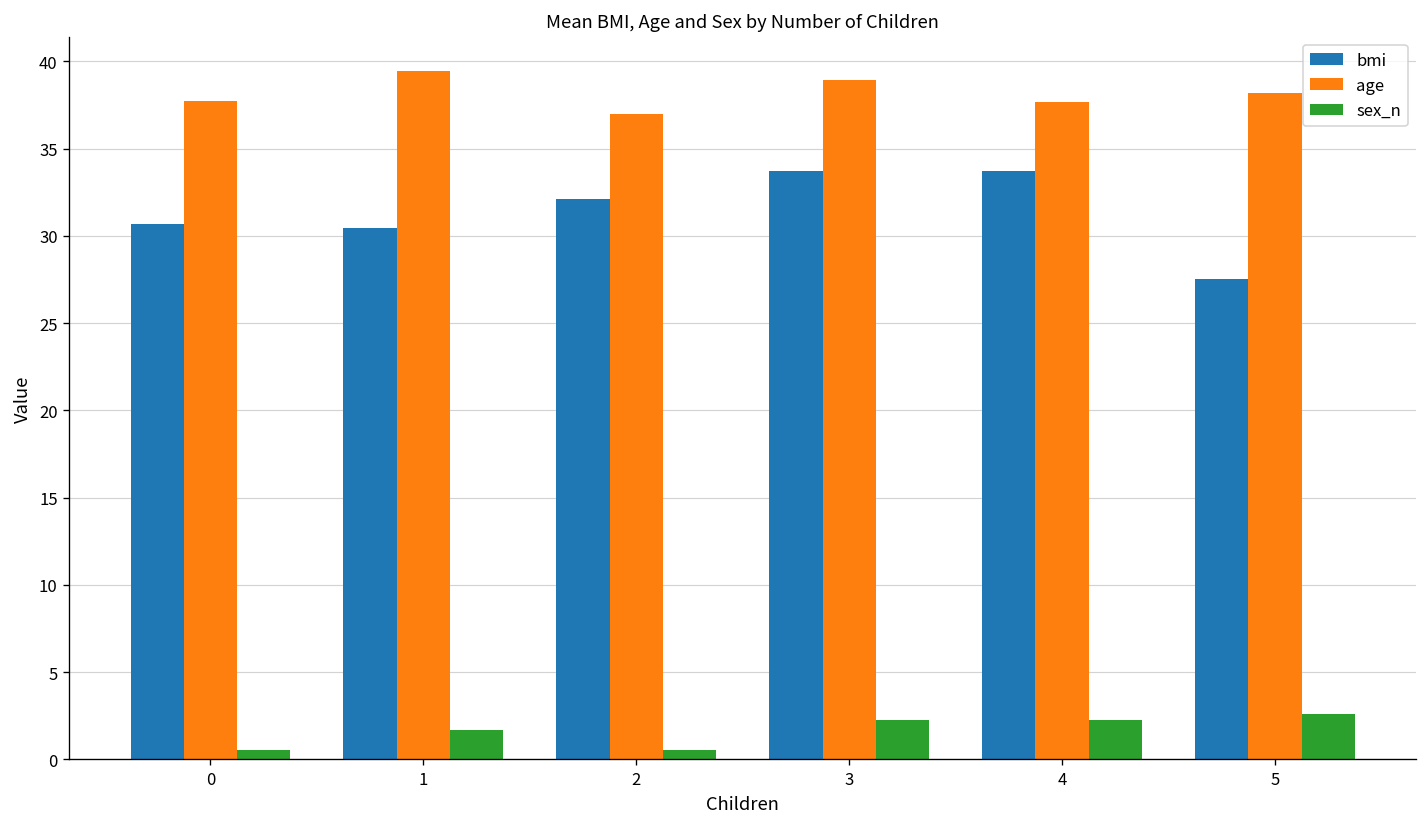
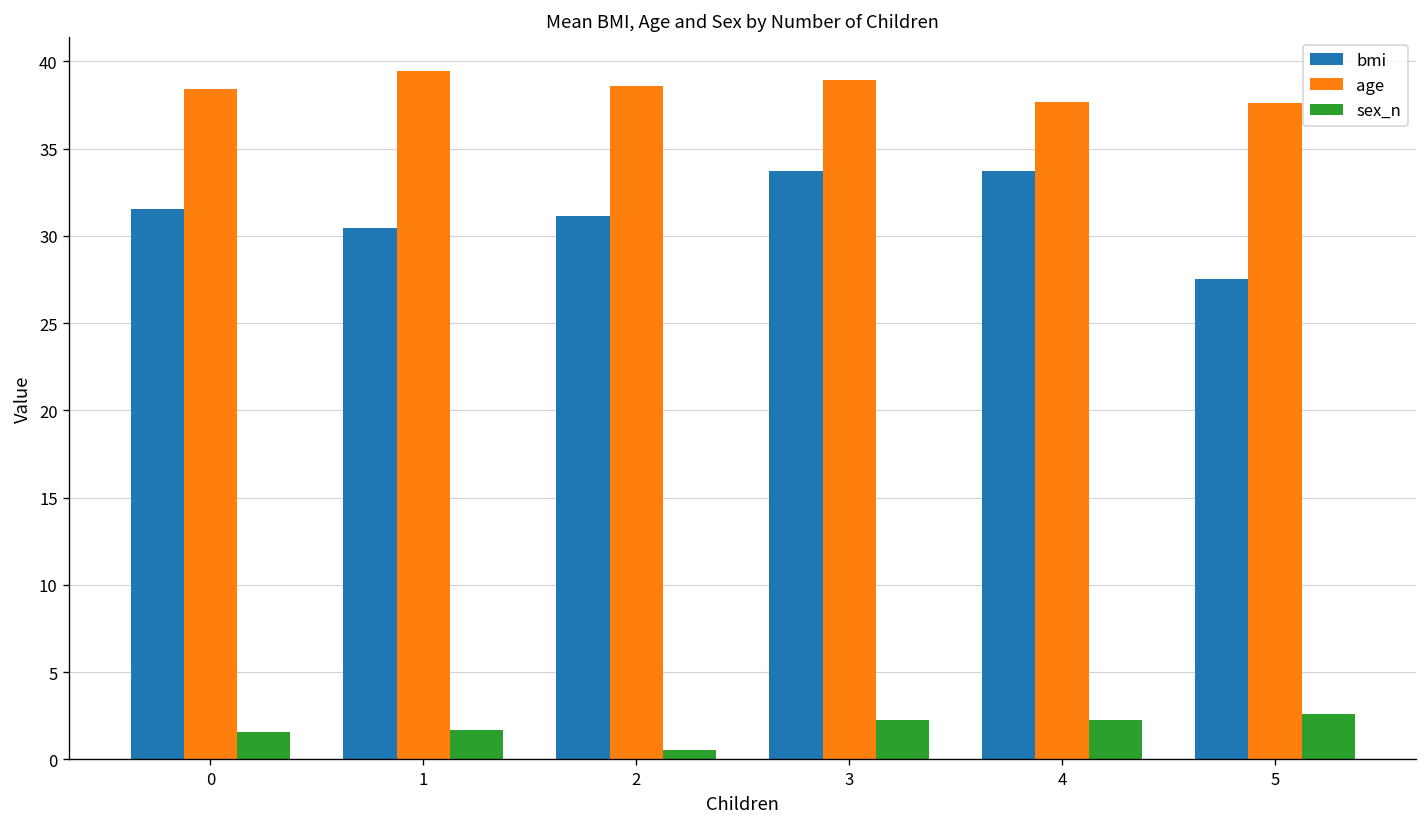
bmi, 0: 30.7 -> 31.5
age, 0: 37.8 -> 38.4
sex_n, 0: 0.5 -> 1.6
bmi, 2: 32.1 -> 31.2
age, 2: 37.0 -> 38.6
age, 5: 38.2 -> 37.6
